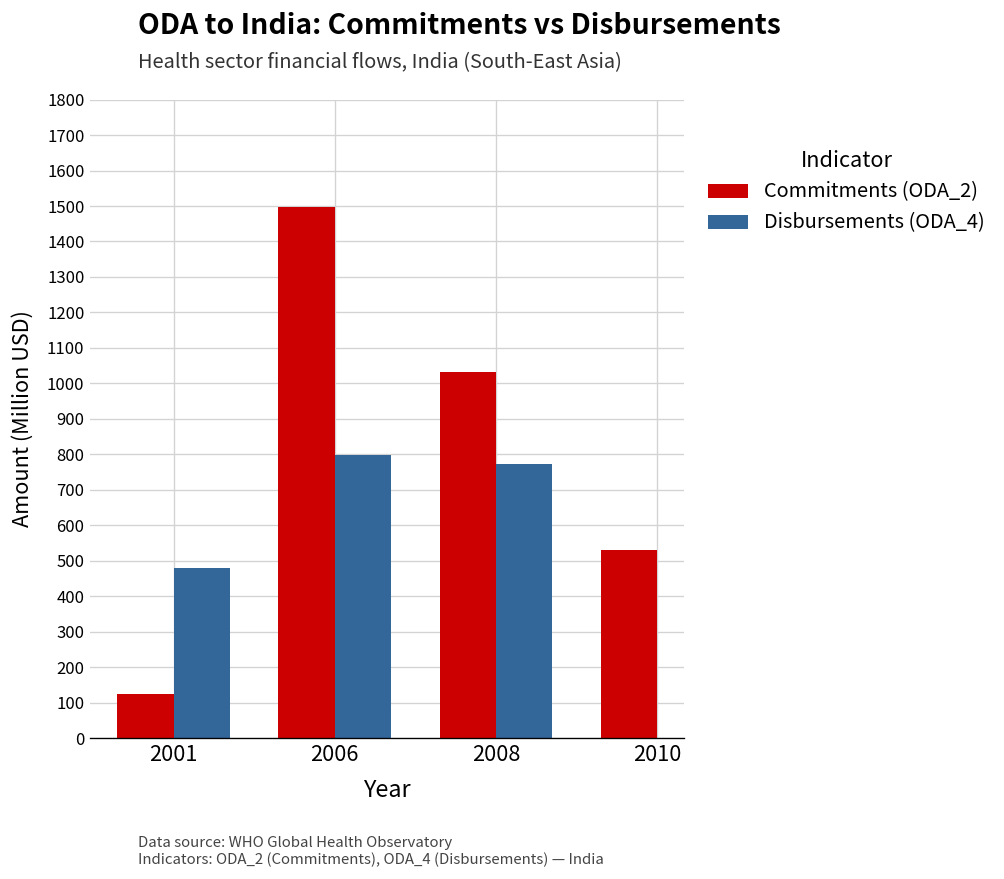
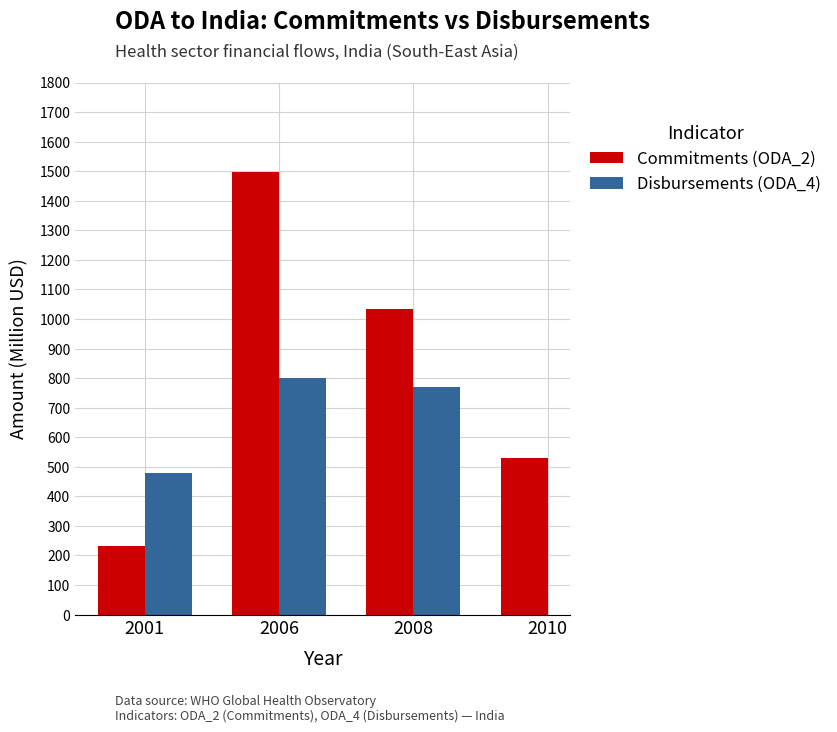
Commitments (ODA_2), 2001: 120 -> 230
